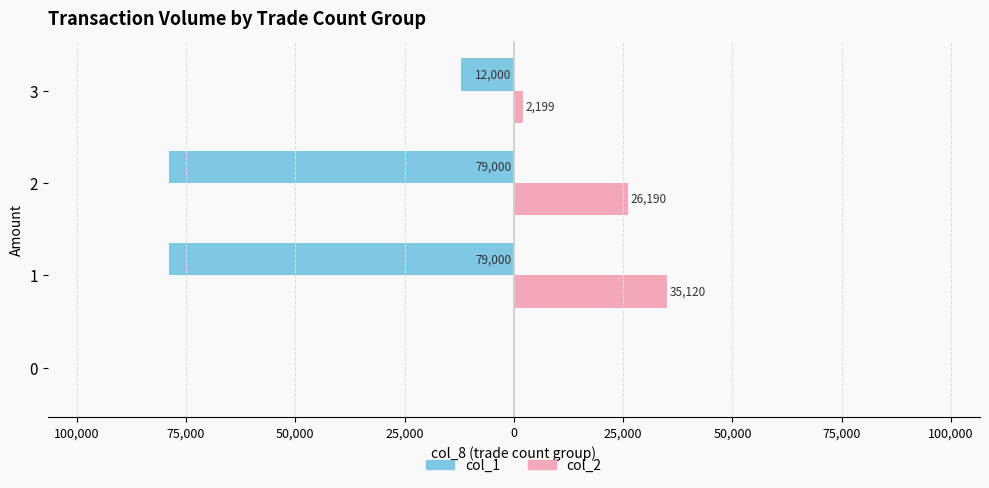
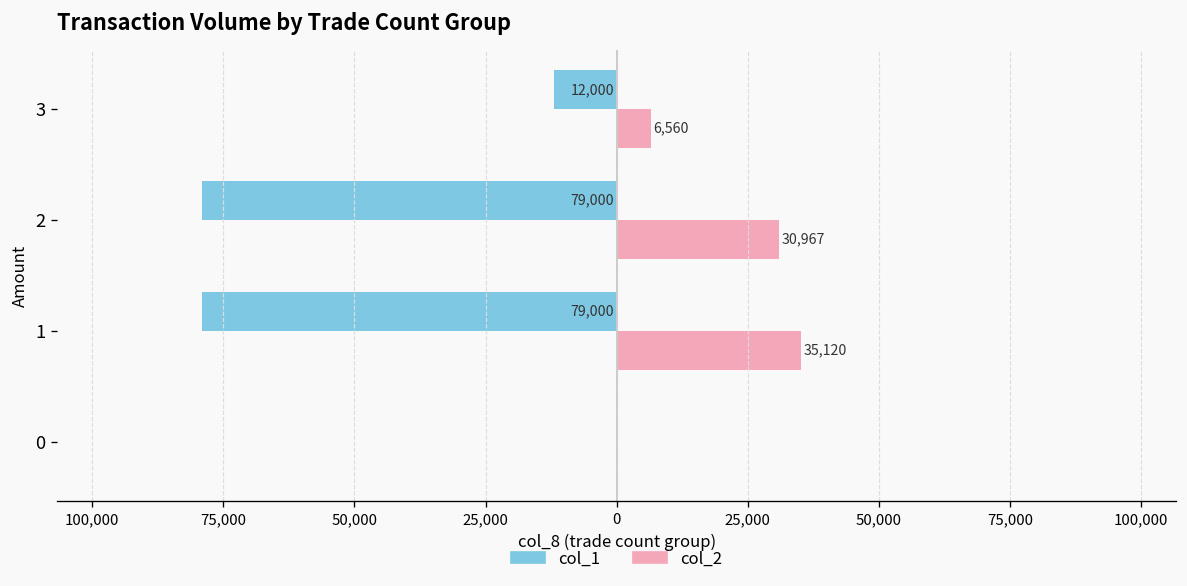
col_2, 3: 2,199 -> 6,560
col_2, 2: 26,190 -> 30,967
